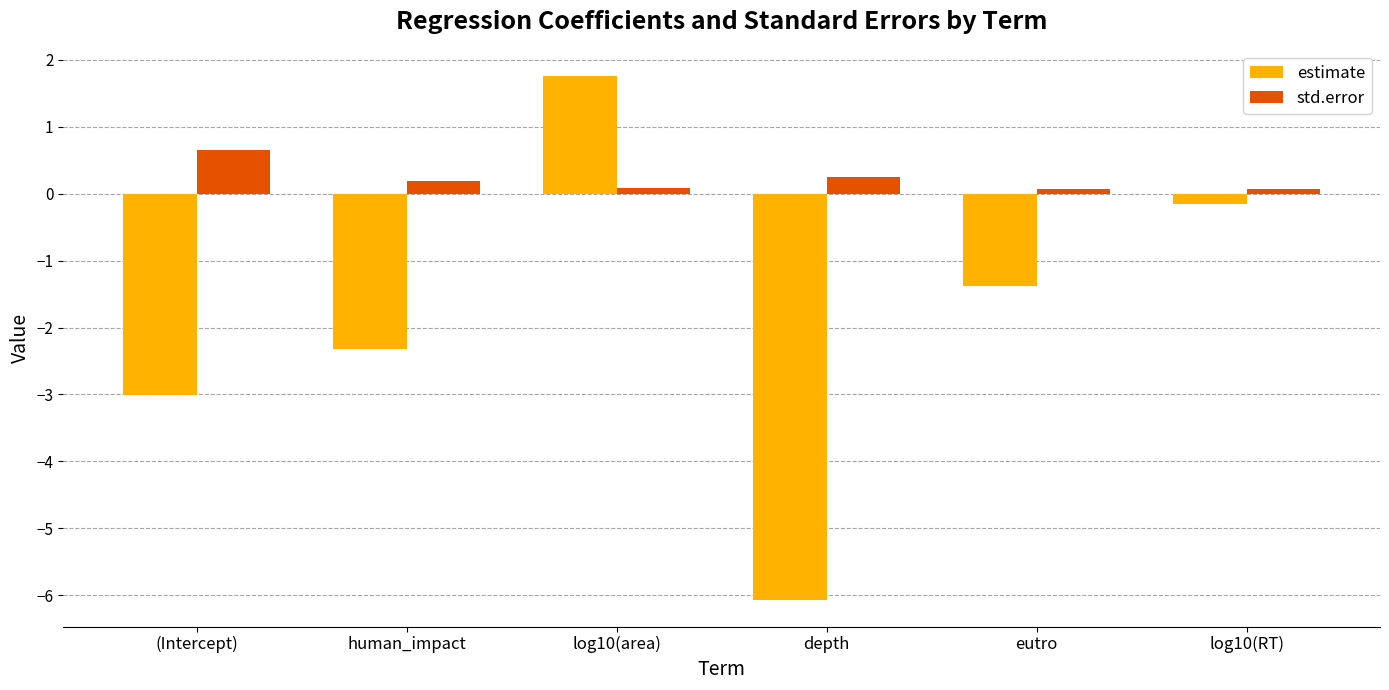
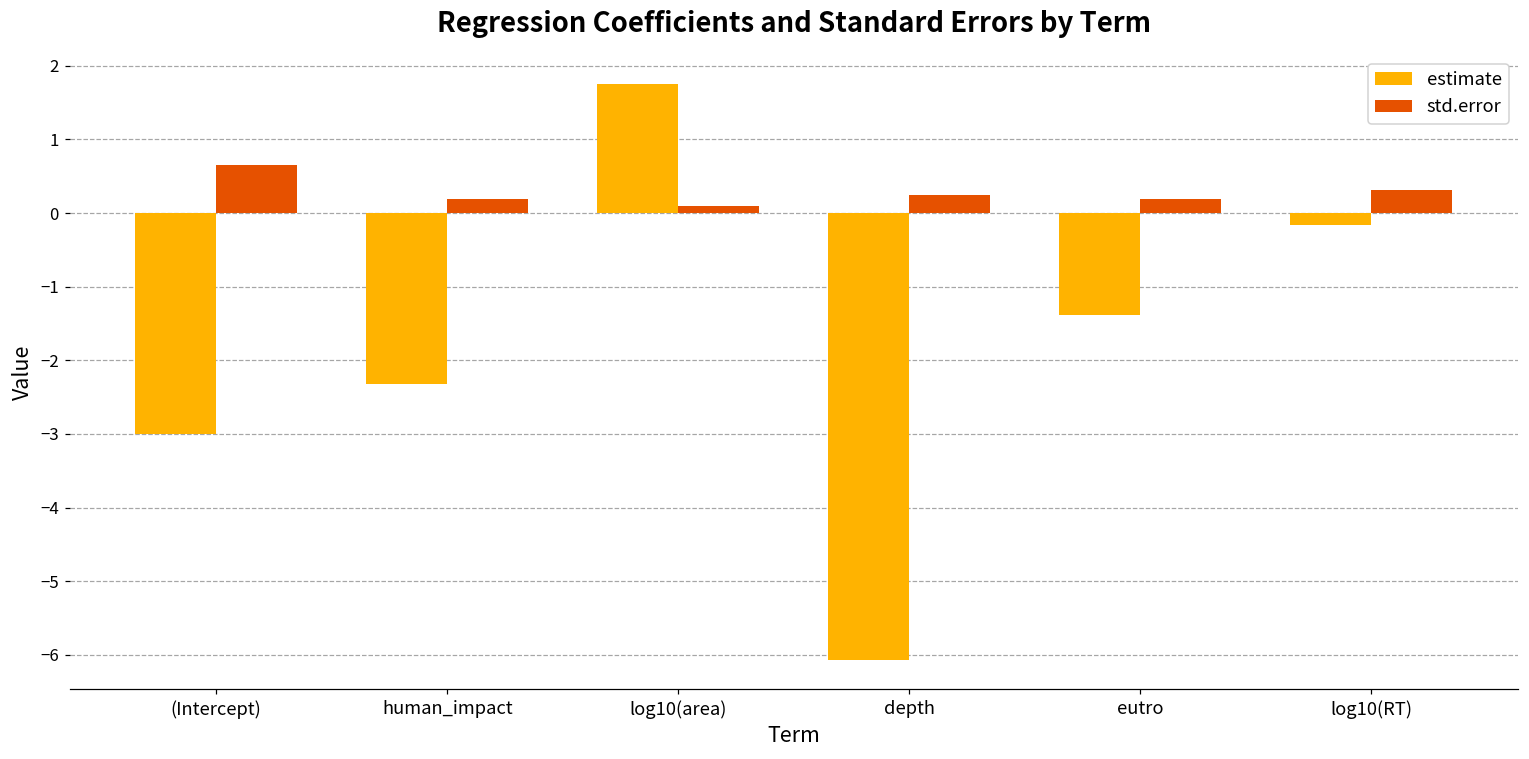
std.error, eutro: 0.1 -> 0.2
std.error, log10(RT): 0.1 -> 0.3
